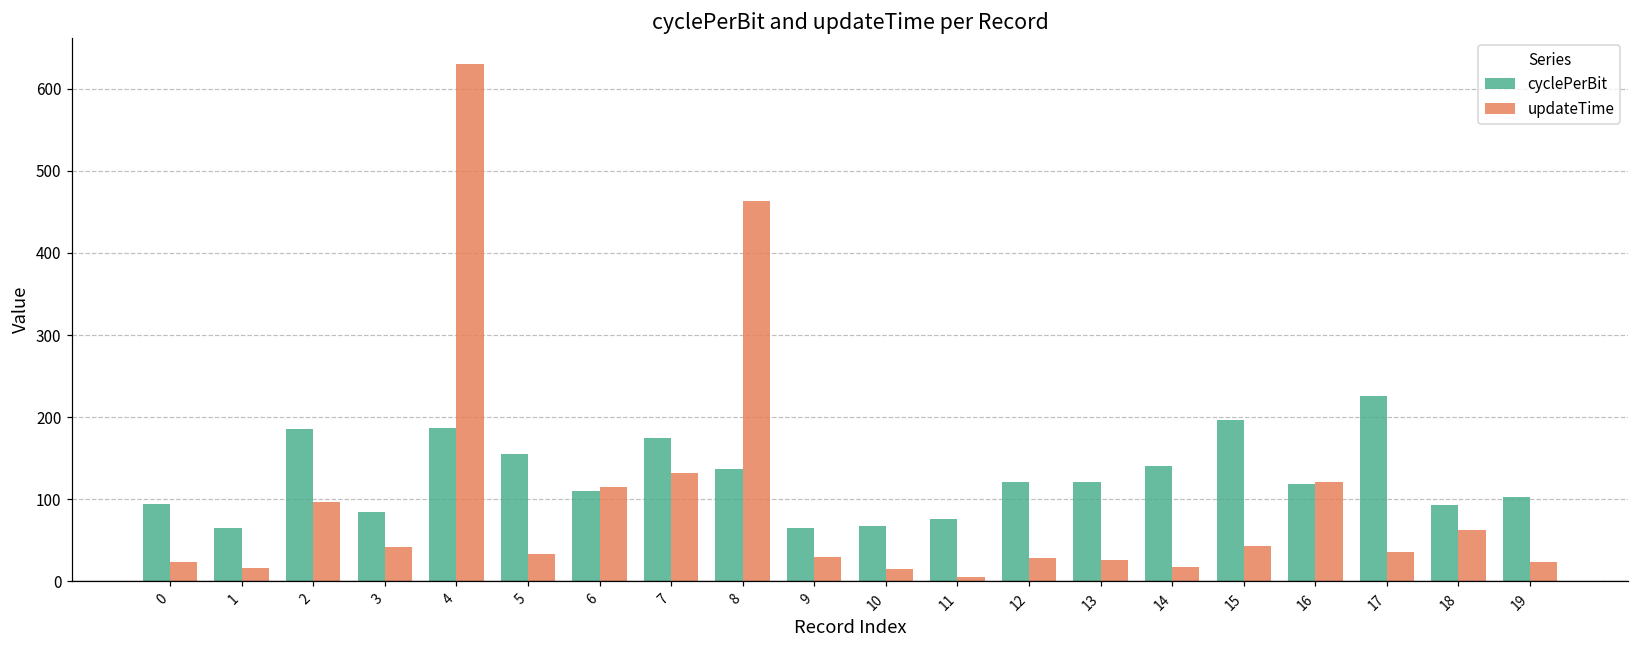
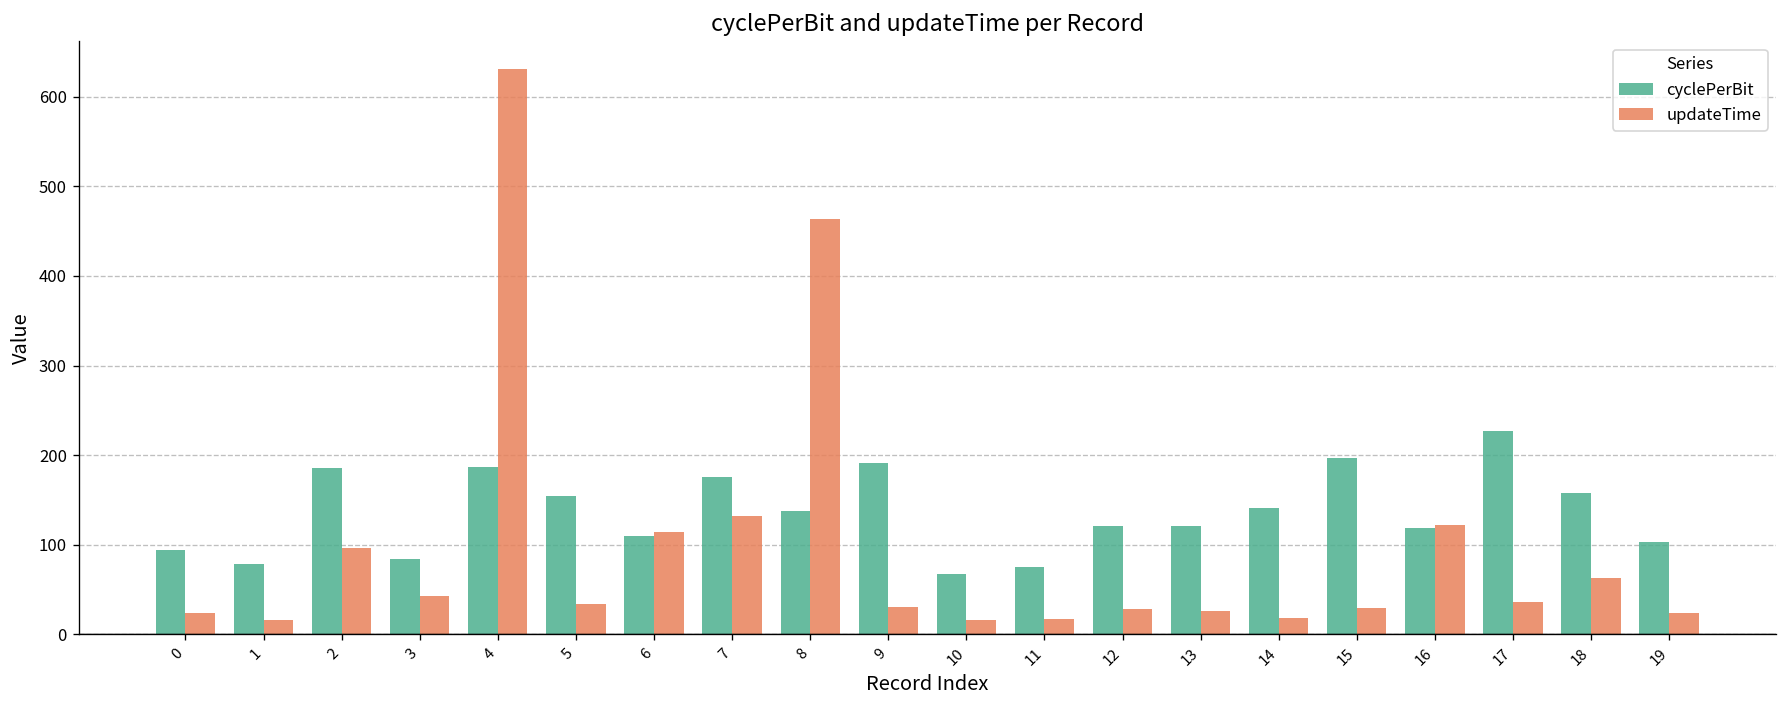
cyclePerBit, 1: 70 -> 80
cyclePerBit, 9: 60 -> 190
updateTime, 11: 10 -> 20
updateTime, 15: 40 -> 30
cyclePerBit, 18: 90 -> 160
